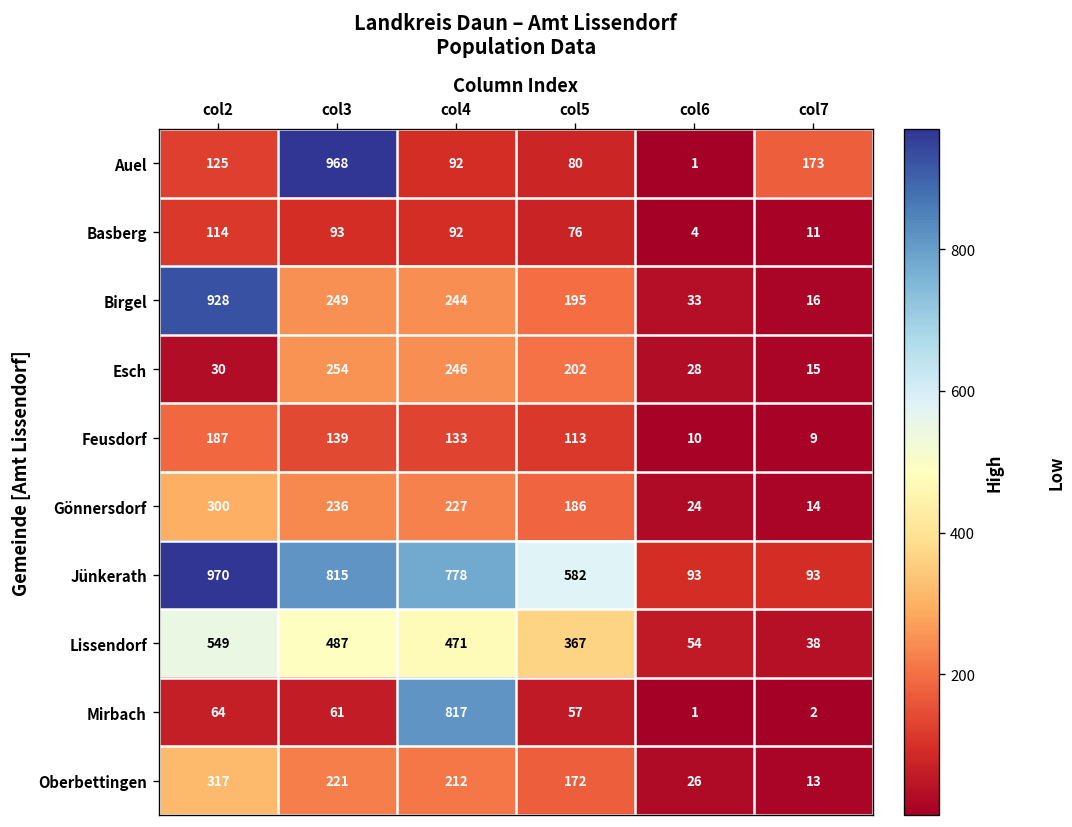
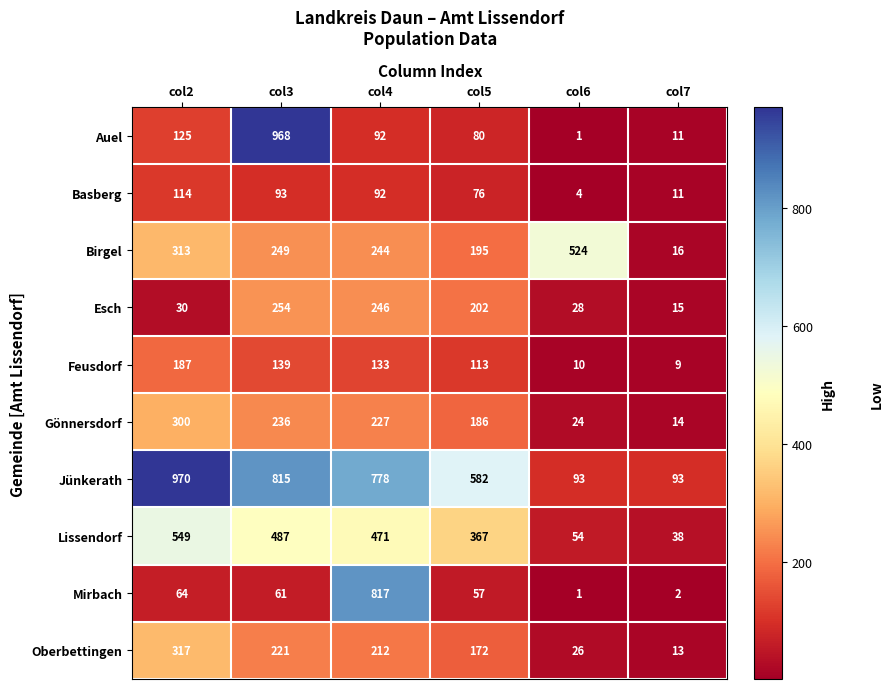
Auel, col7: 173 -> 11
Birgel, col2: 928 -> 313
Birgel, col6: 33 -> 524
